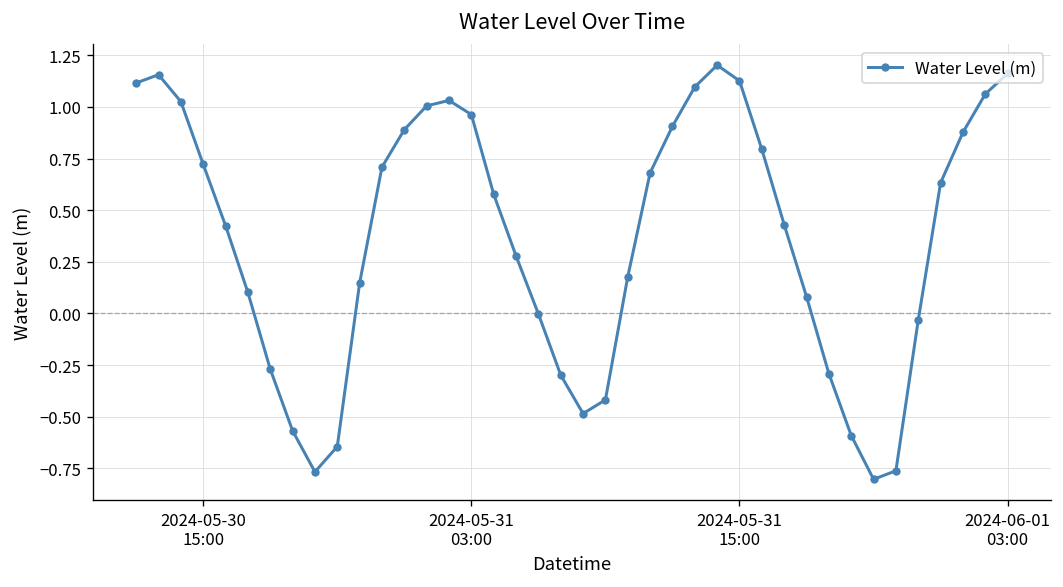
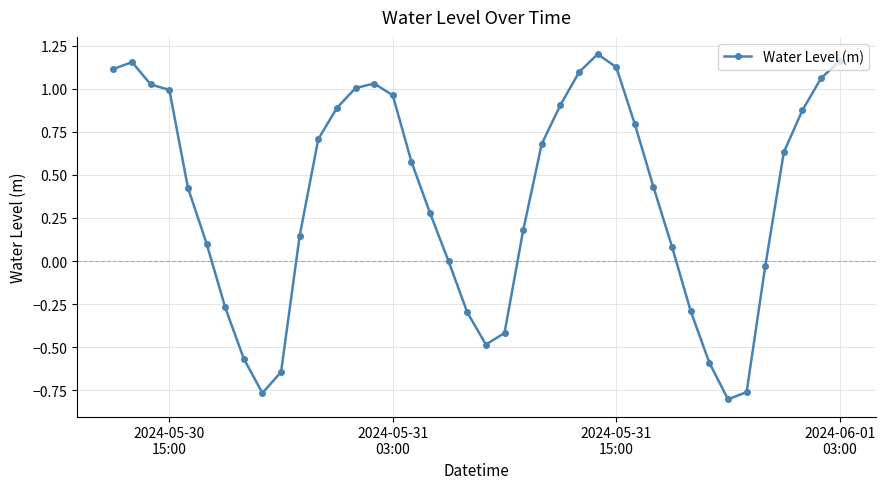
2024-05-30 15:00: 0.72 -> 0.99
